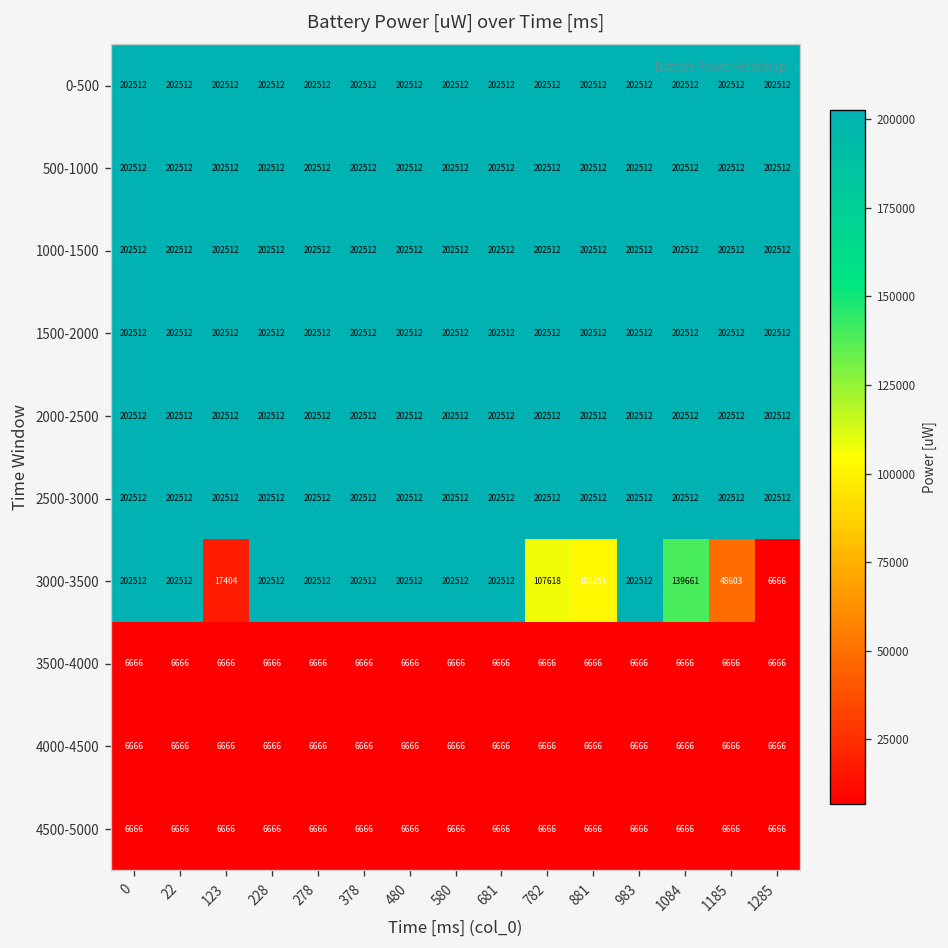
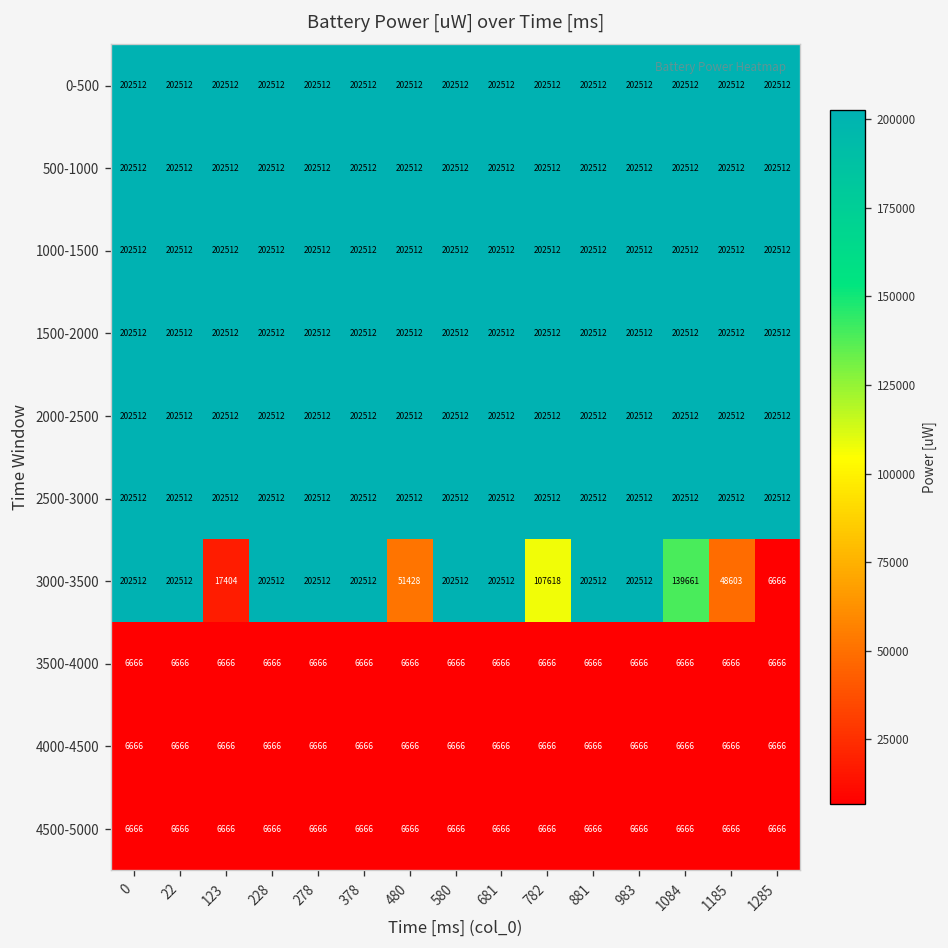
3000-3500, 480: 202512 -> 51428
3000-3500, 881: 102251 -> 202512
